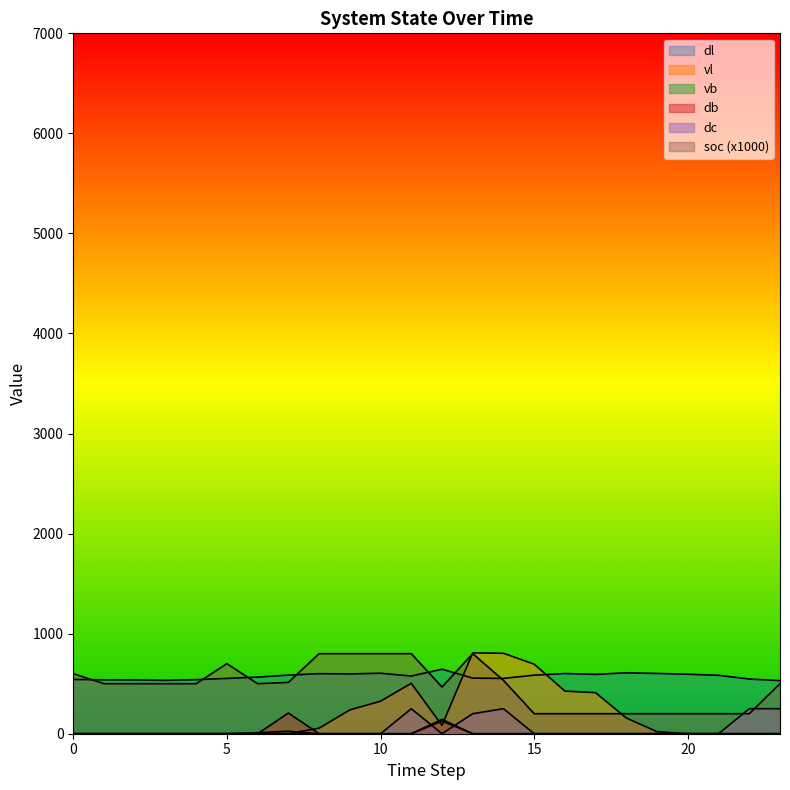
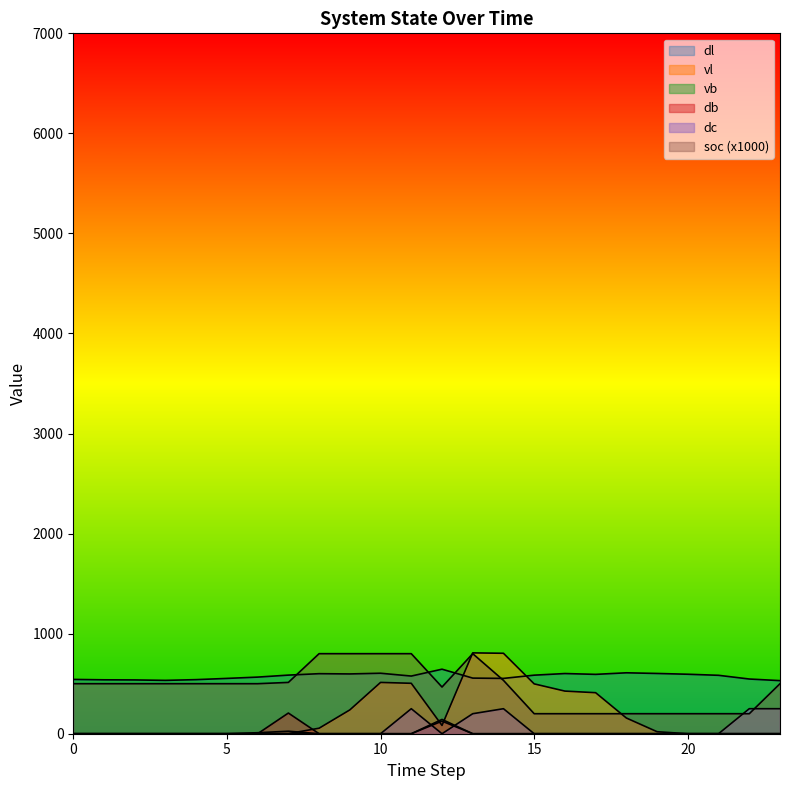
soc (x1000), 0: 600 -> 500
soc (x1000), 5: 700 -> 500
vl, 10: 330 -> 510
vl, 15: 700 -> 500
